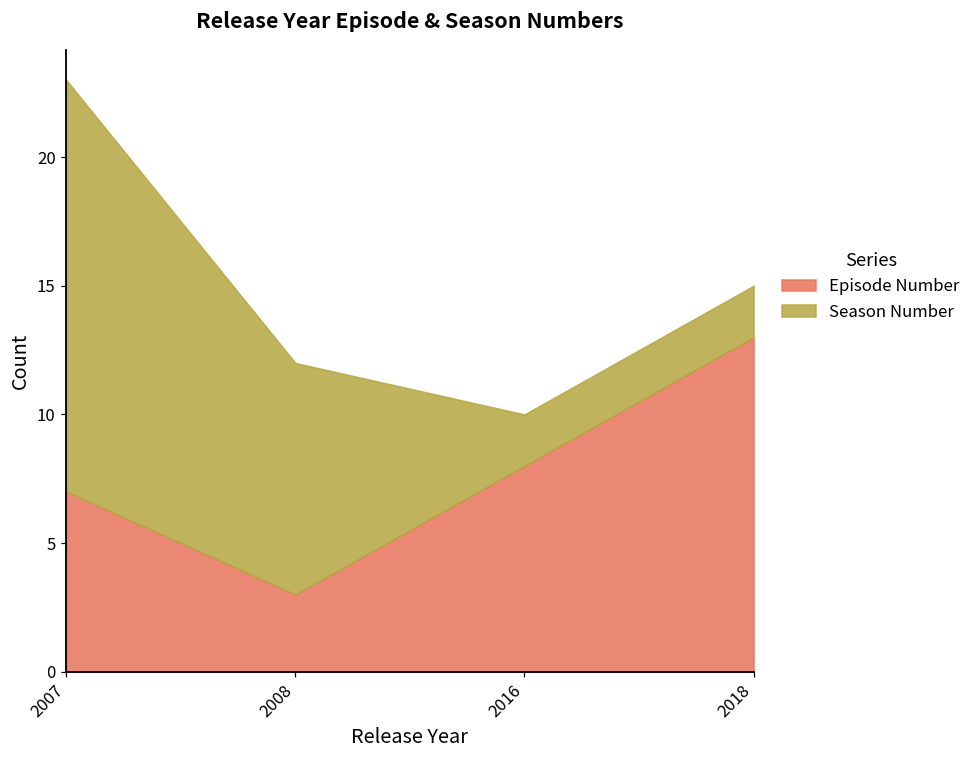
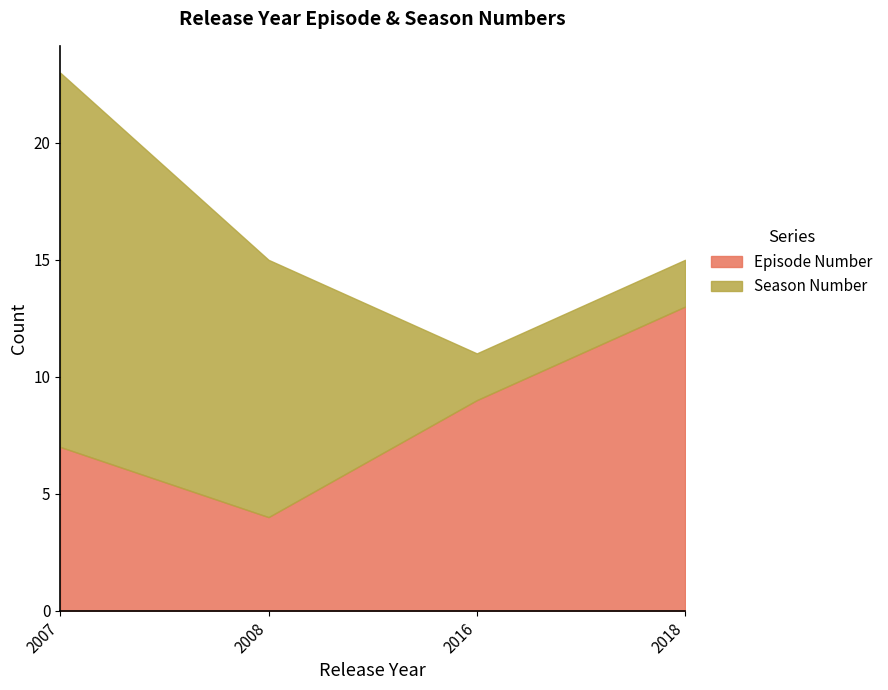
Episode Number, 2008: 3 -> 4
Season Number, 2008: 9 -> 11
Episode Number, 2016: 8 -> 9
